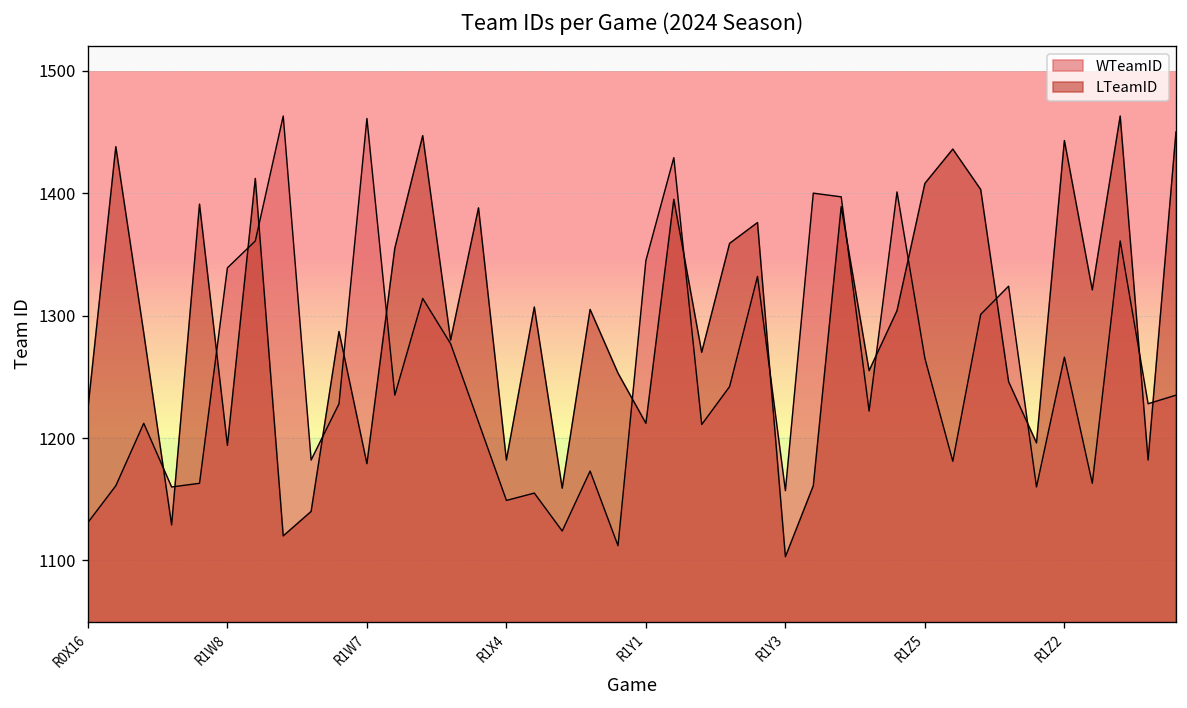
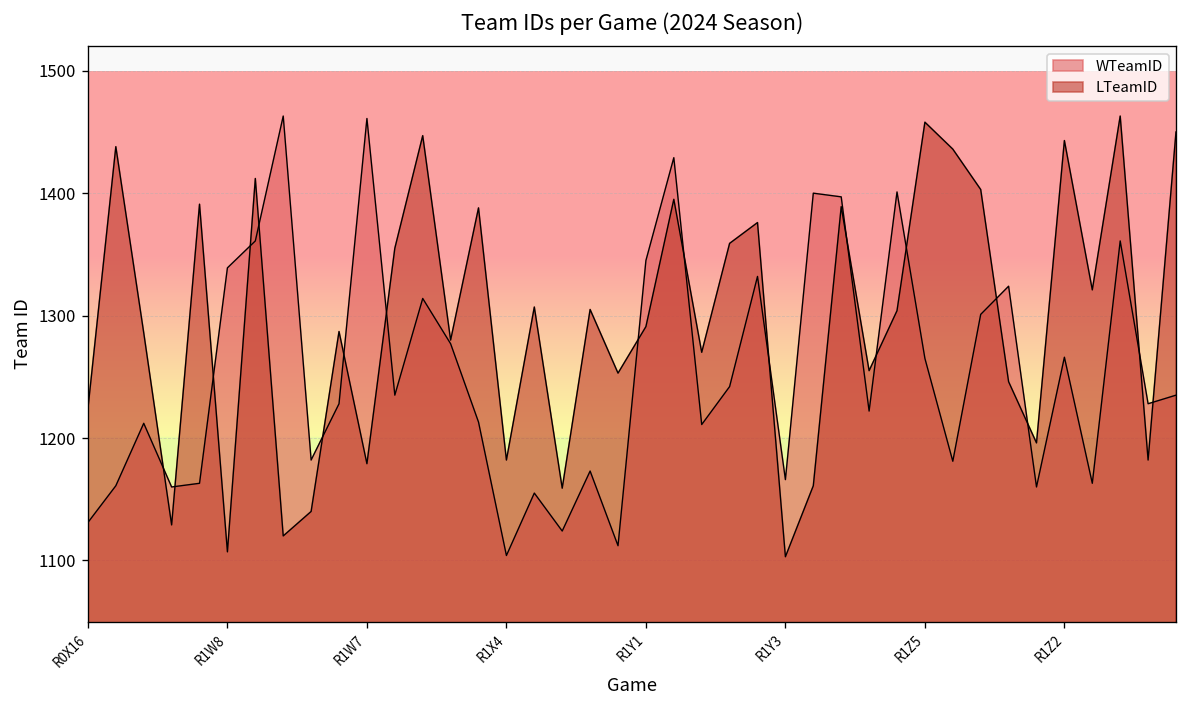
LTeamID, R1W8: 1194 -> 1107
WTeamID, R1X4: 1149 -> 1104
LTeamID, R1Y1: 1212 -> 1291
WTeamID, R1Y3: 1157 -> 1166
LTeamID, R1Z5: 1408 -> 1458
